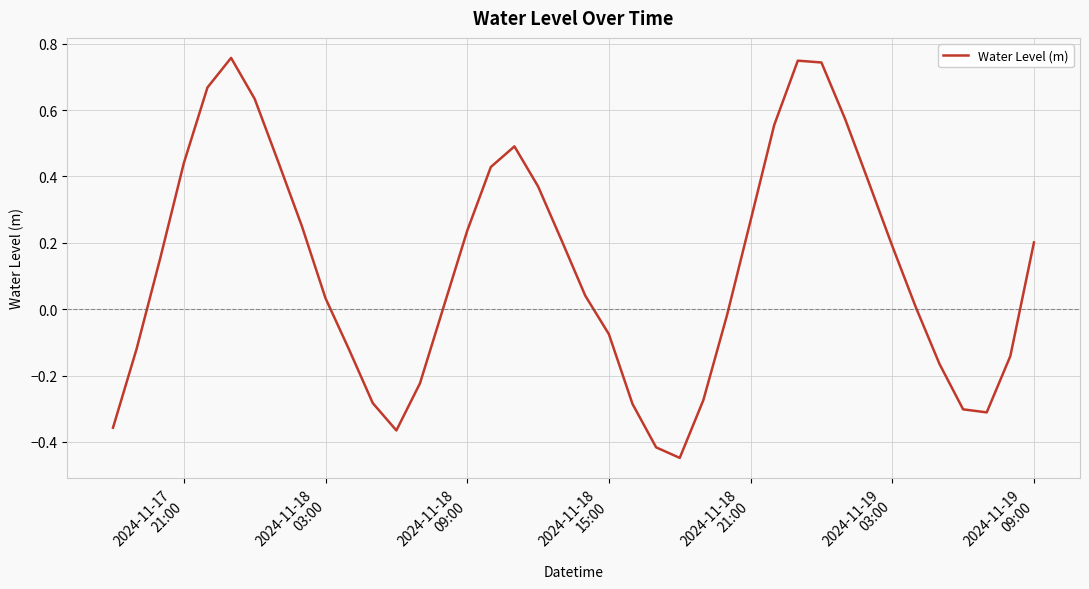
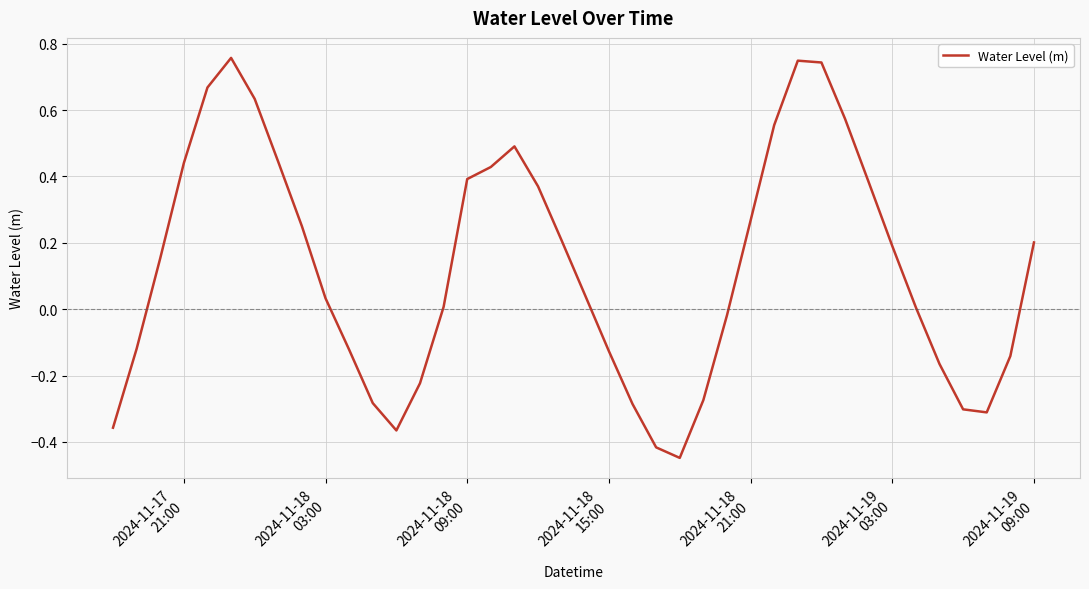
2024-11-18 09:00: 0.24 -> 0.39
2024-11-18 15:00: -0.08 -> -0.13
